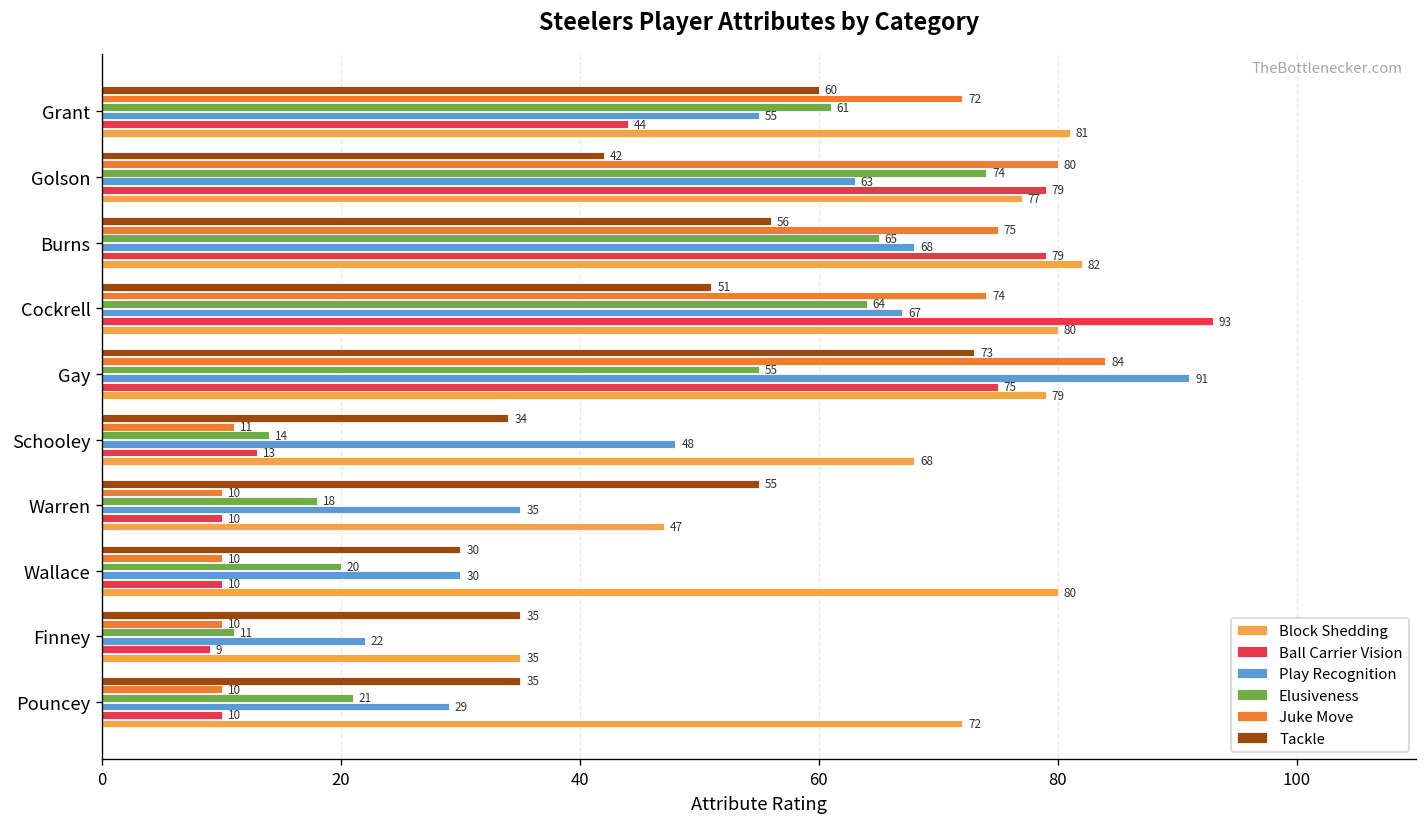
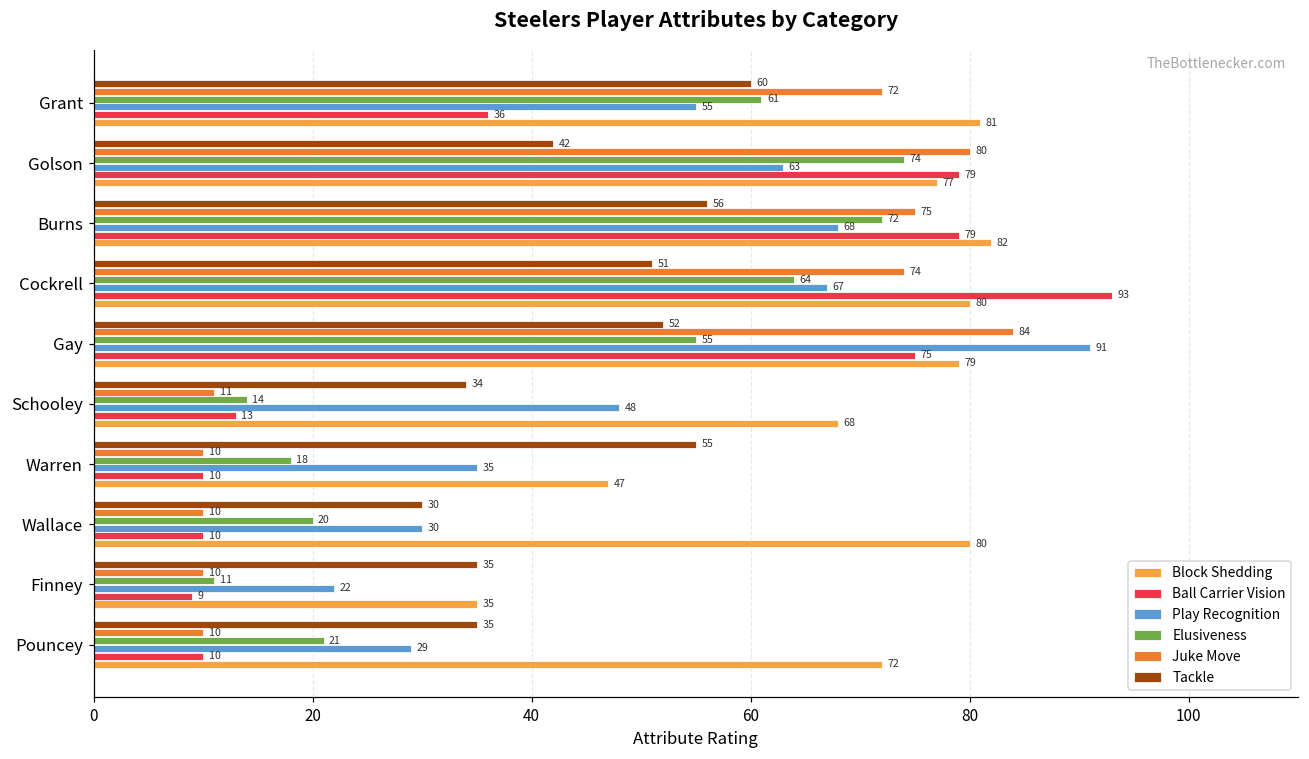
Ball Carrier Vision, Grant: 44 -> 36
Elusiveness, Burns: 65 -> 72
Tackle, Gay: 73 -> 52
